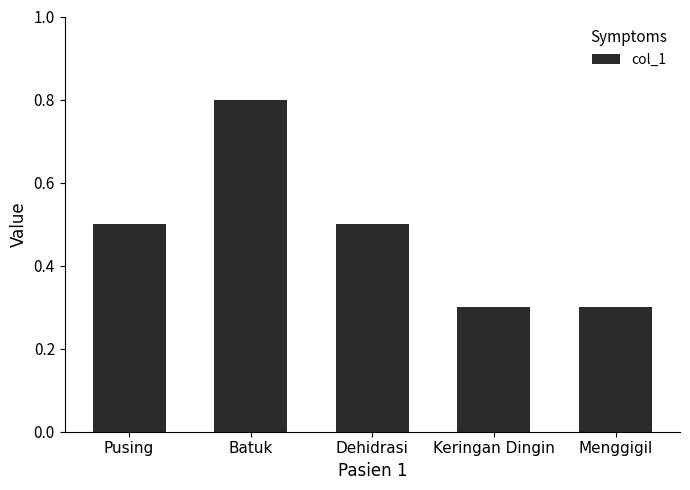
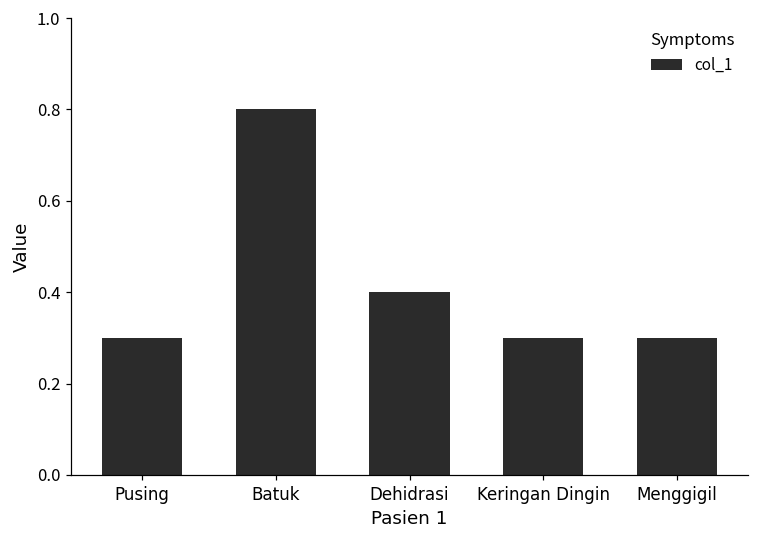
Pusing: 0.5 -> 0.3
Dehidrasi: 0.5 -> 0.4
